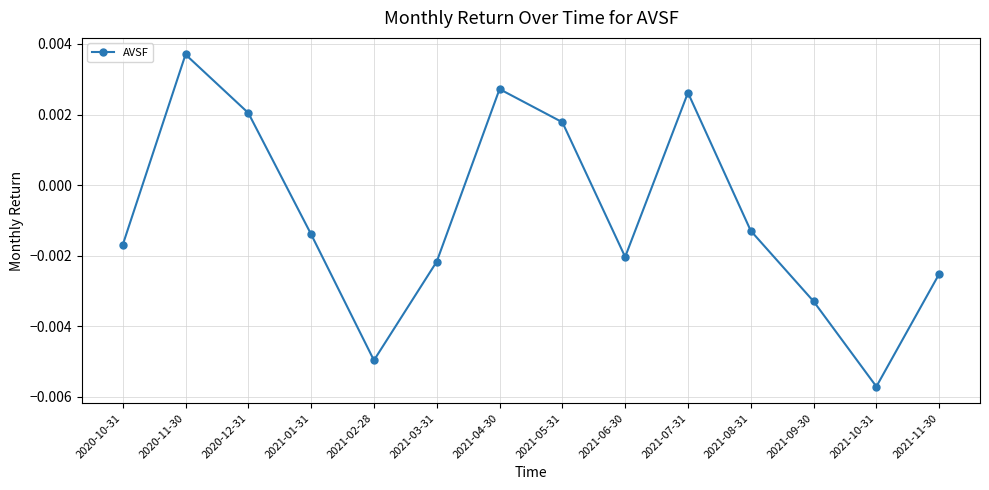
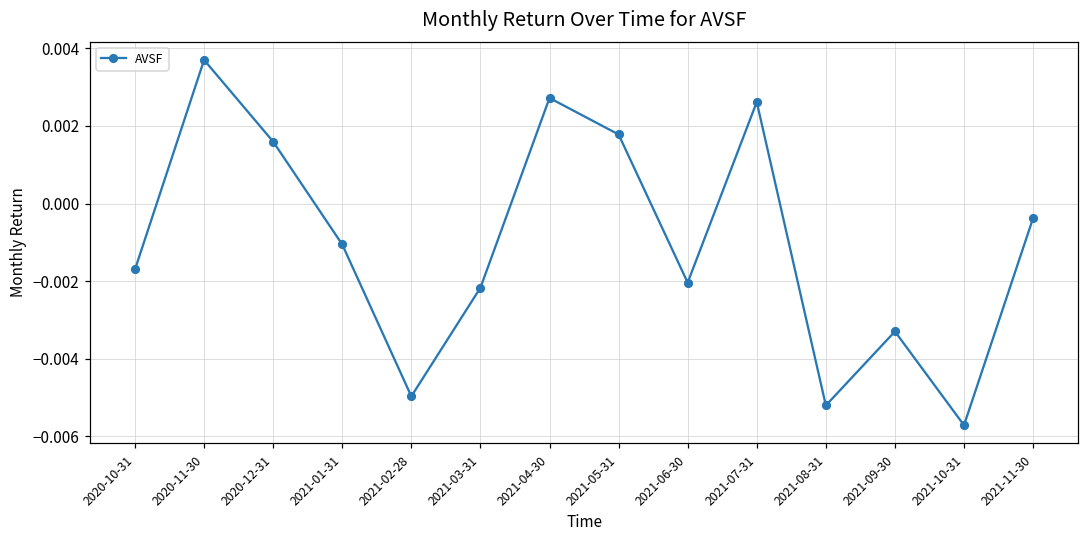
2020-12-31: 0.0020 -> 0.0016
2021-01-31: -0.0014 -> -0.0011
2021-08-31: -0.0013 -> -0.0052
2021-11-30: -0.0025 -> -0.0004
